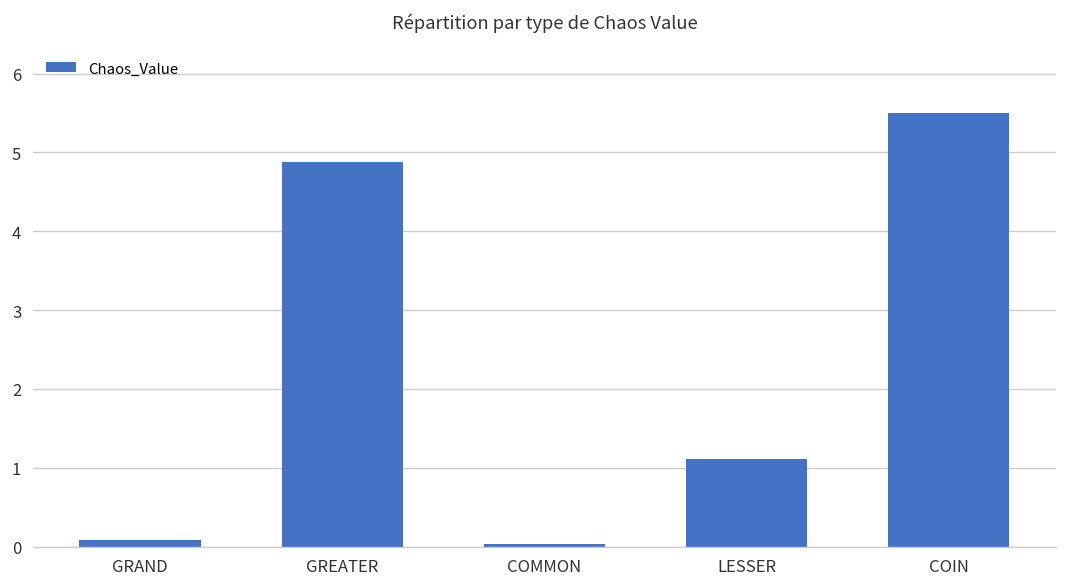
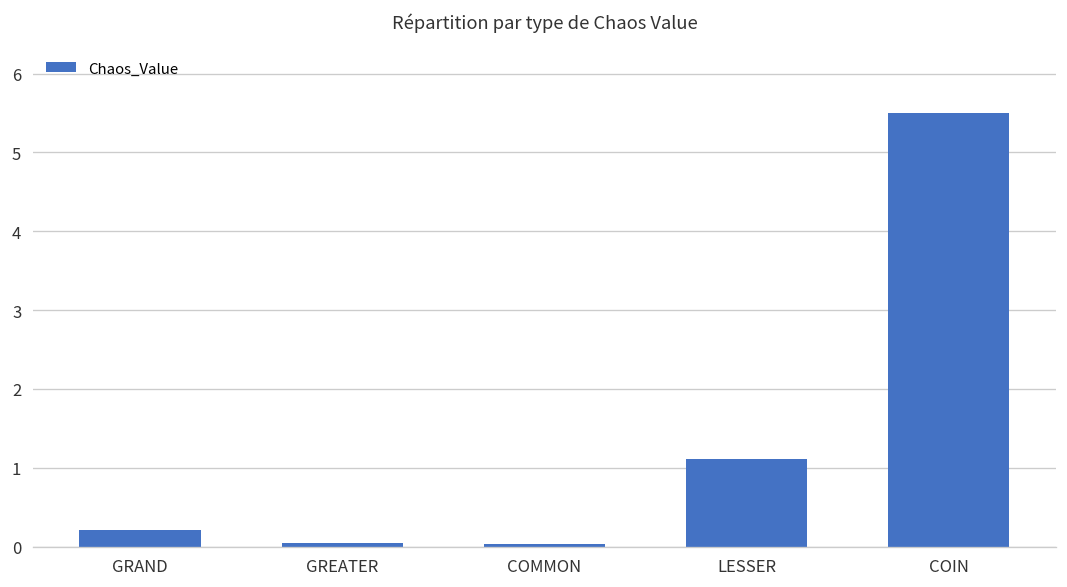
GRAND: 0.1 -> 0.2
GREATER: 4.9 -> 0.0
